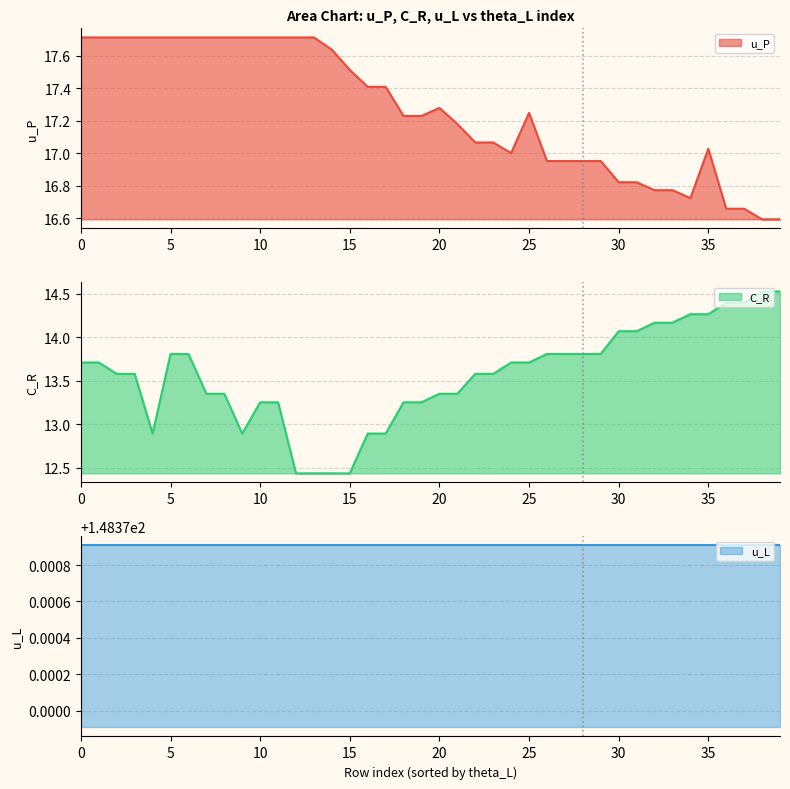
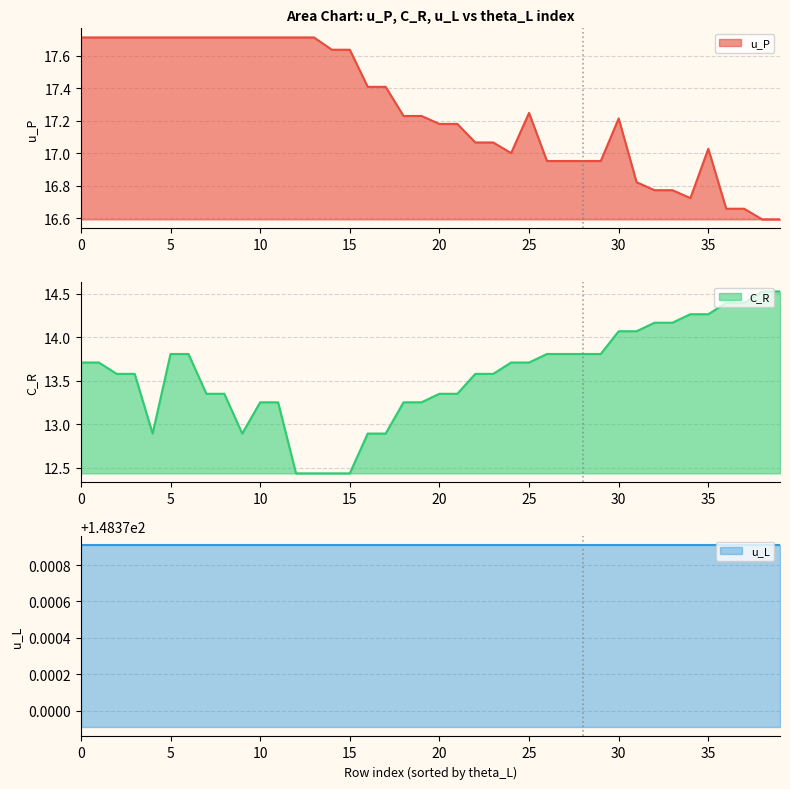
Area Chart: u_P, C_R, u_L vs theta_L index, 15: 17.51 -> 17.64
Area Chart: u_P, C_R, u_L vs theta_L index, 20: 17.28 -> 17.18
Area Chart: u_P, C_R, u_L vs theta_L index, 30: 16.82 -> 17.21
